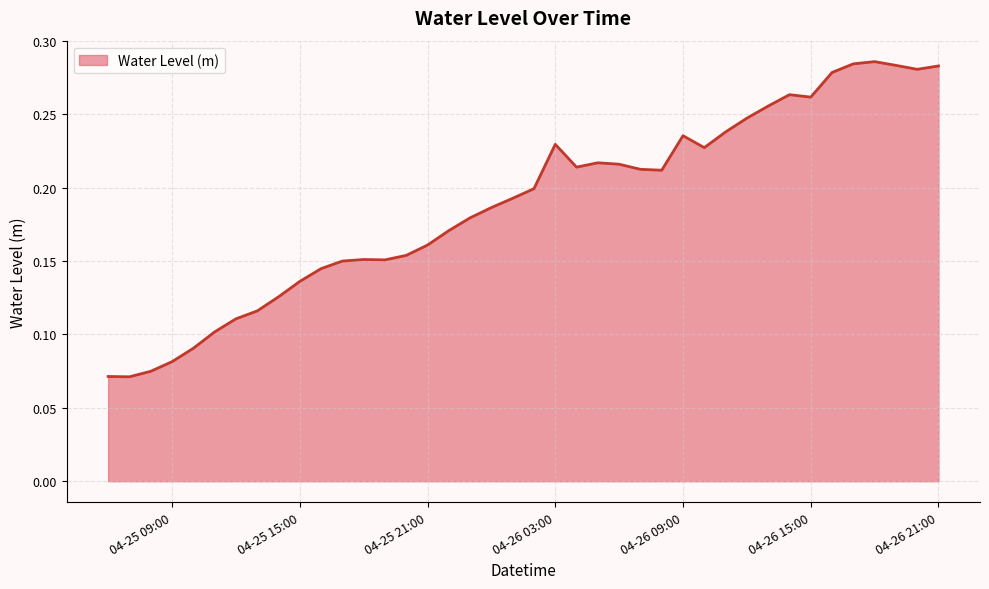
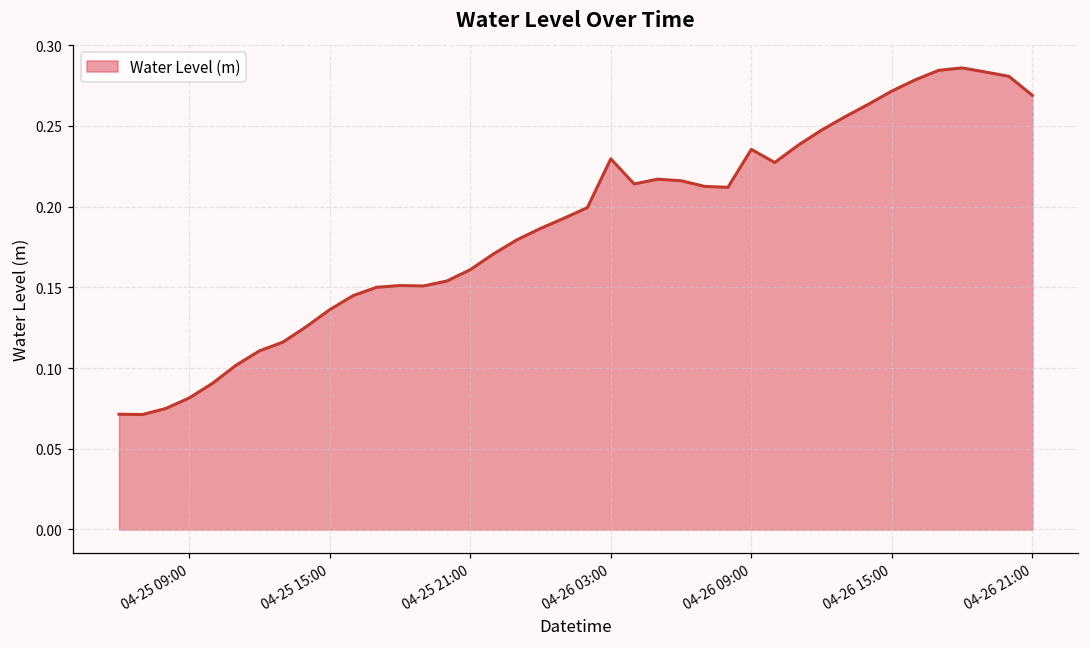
04-26 15:00: 0.262 -> 0.272
04-26 21:00: 0.283 -> 0.269
